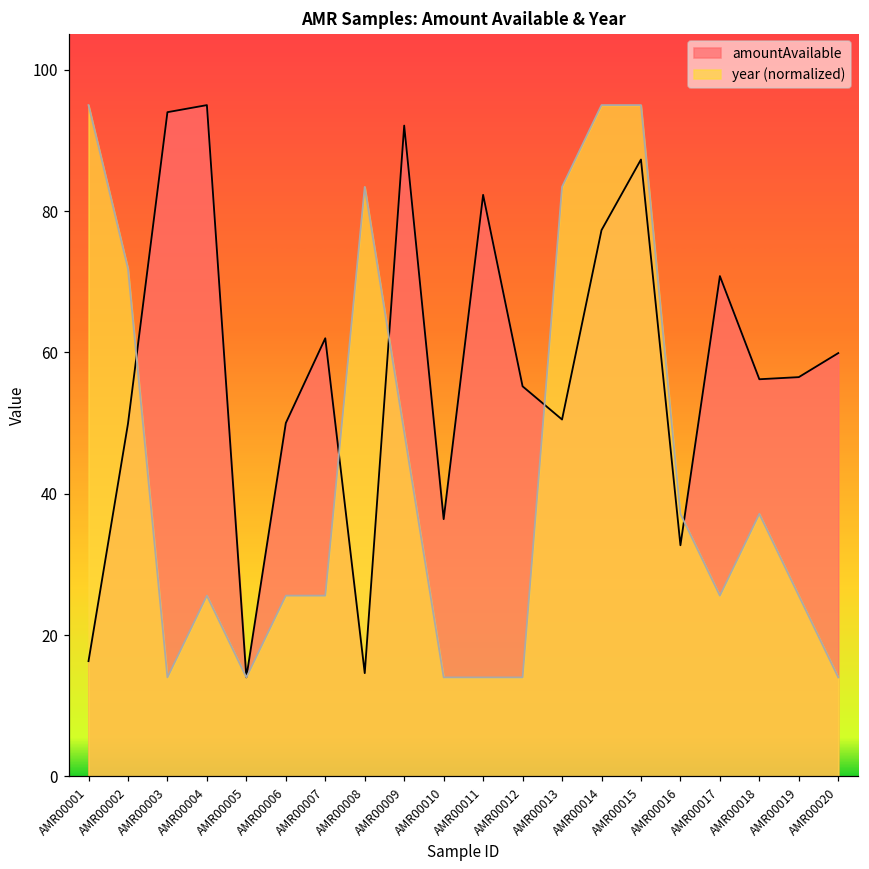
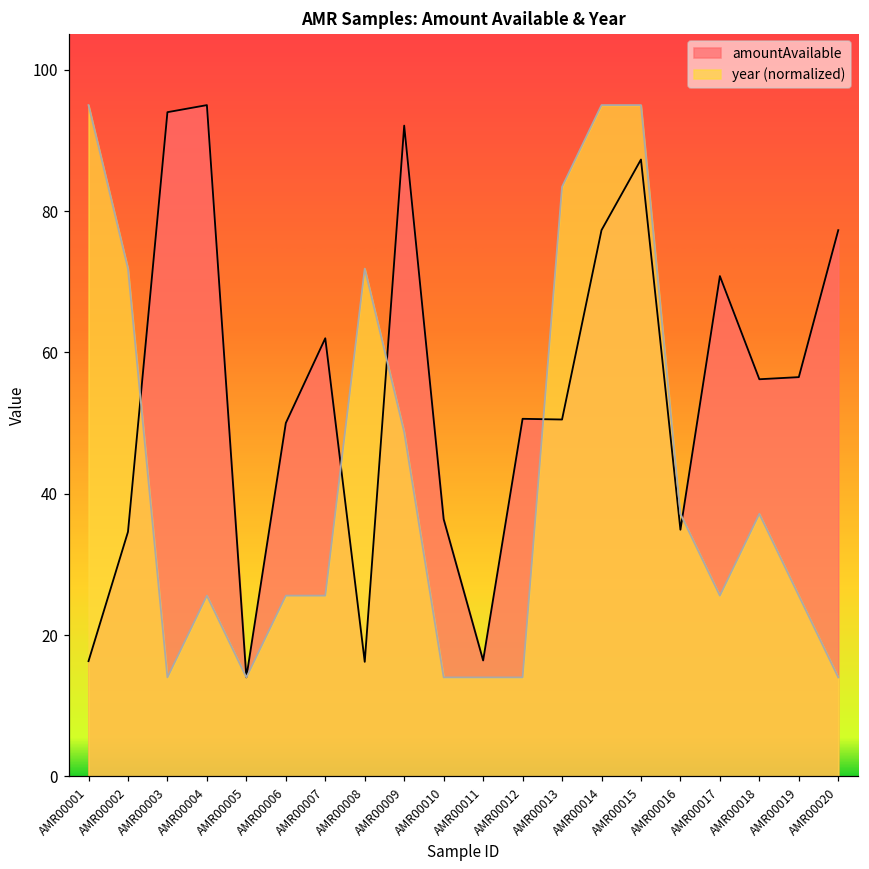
amountAvailable, AMR00002: 50 -> 35
amountAvailable, AMR00008: 15 -> 16
year (normalized), AMR00008: 83 -> 72
amountAvailable, AMR00011: 82 -> 16
amountAvailable, AMR00012: 55 -> 51
amountAvailable, AMR00016: 33 -> 35
amountAvailable, AMR00020: 60 -> 77
